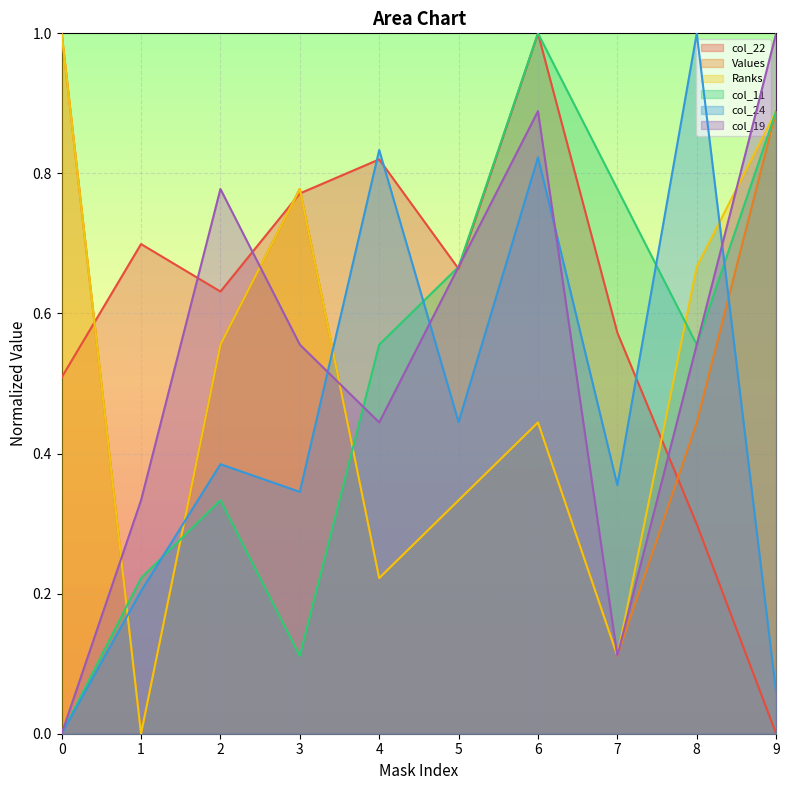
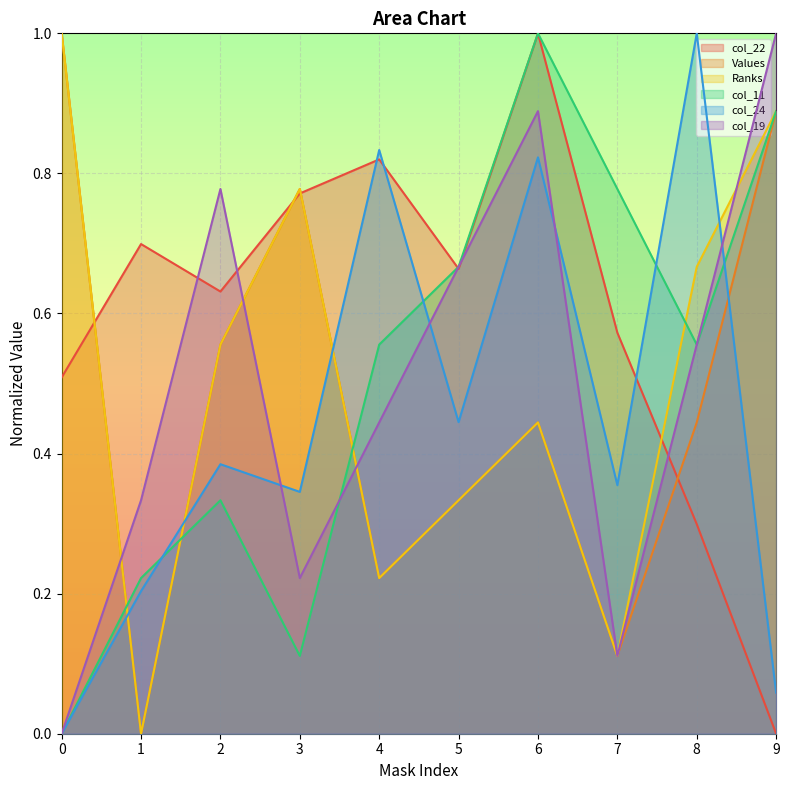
col_19, 3: 0.56 -> 0.22
